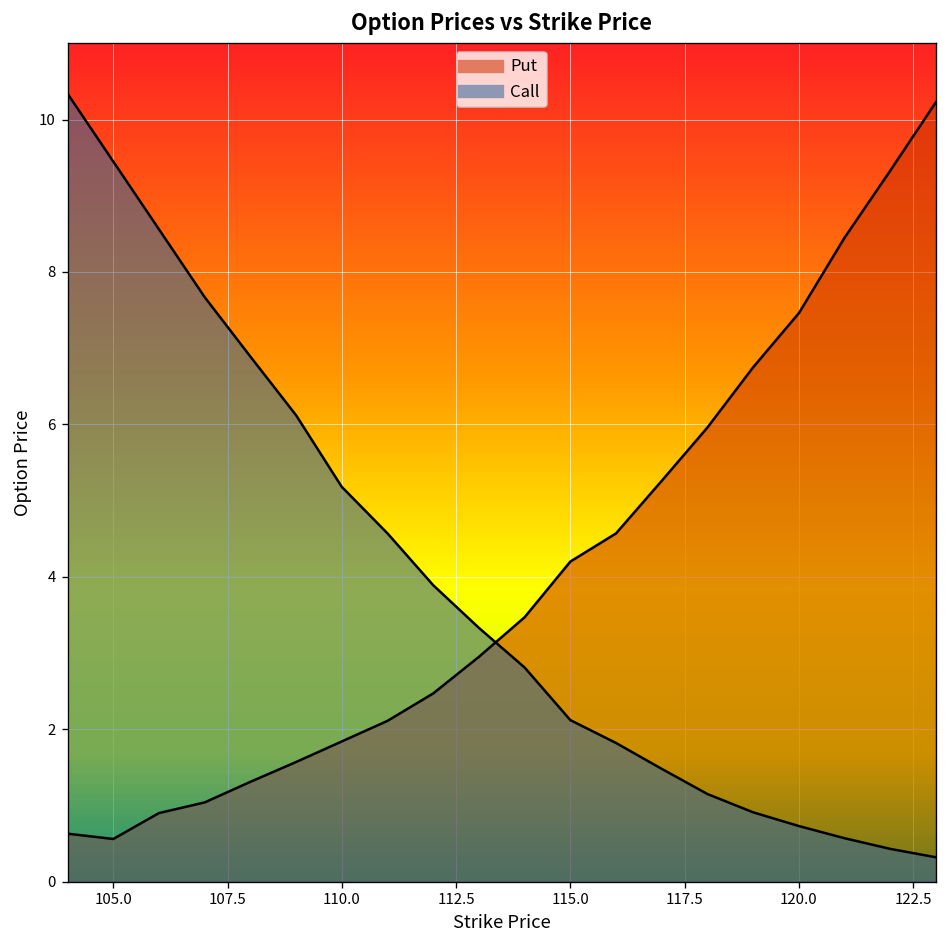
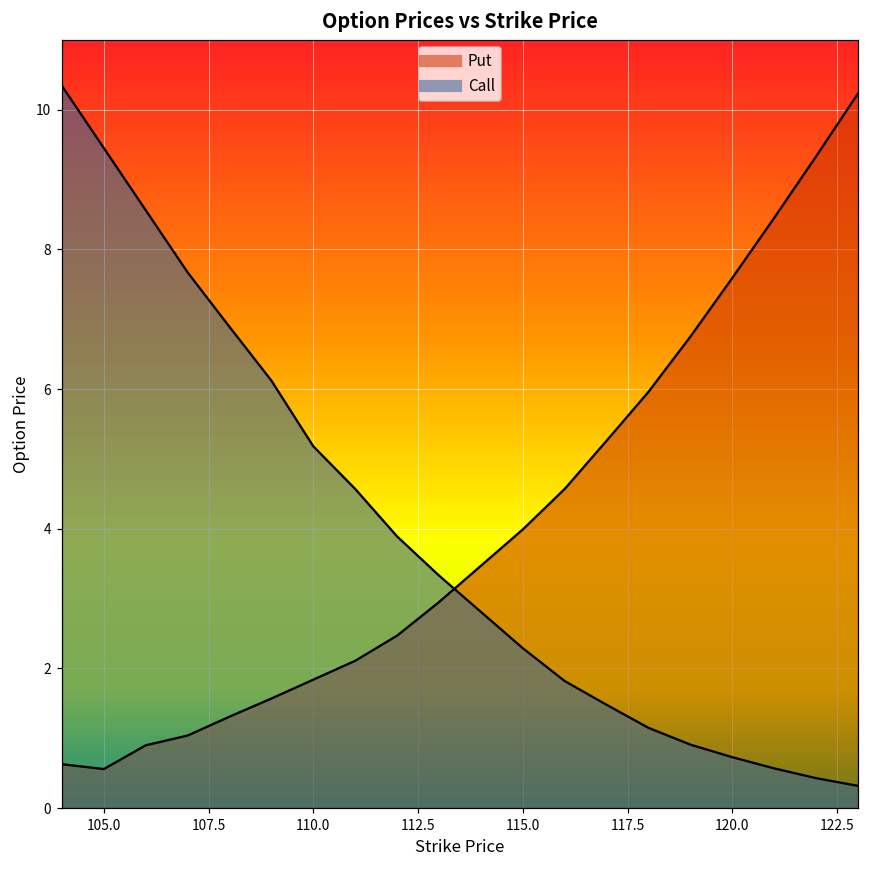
Put, 115.0: 4.2 -> 4.0
Call, 115.0: 2.1 -> 2.3
Put, 120.0: 7.5 -> 7.6
